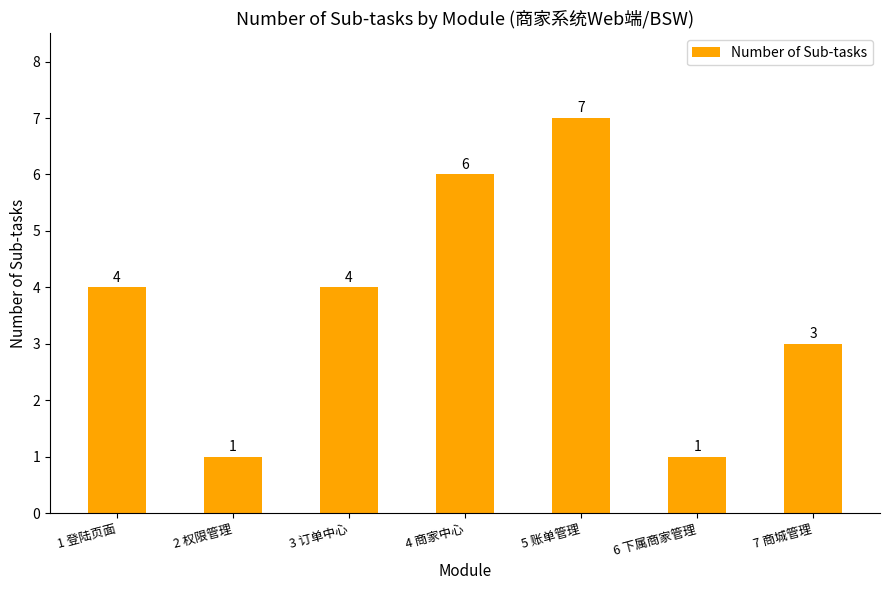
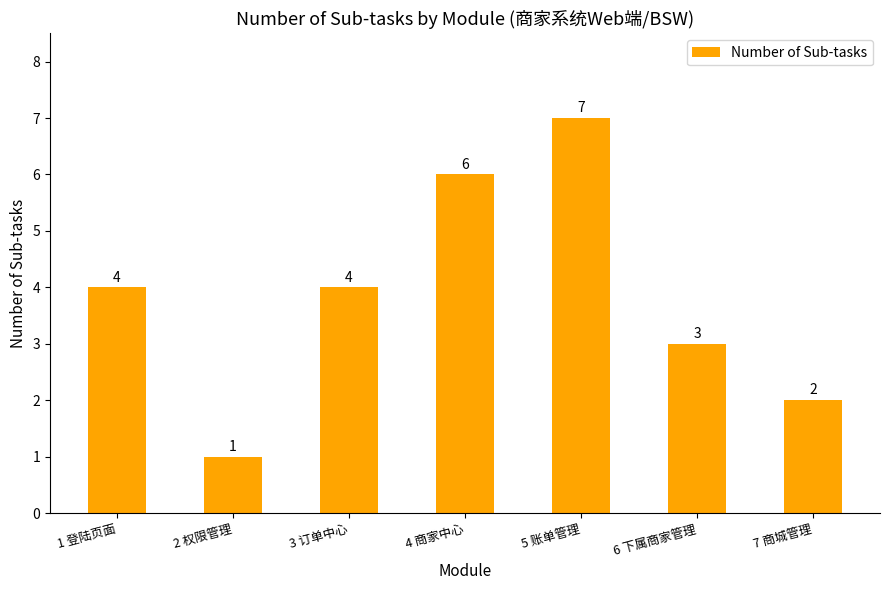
6 下属商家管理: 1 -> 3
7 商城管理: 3 -> 2
